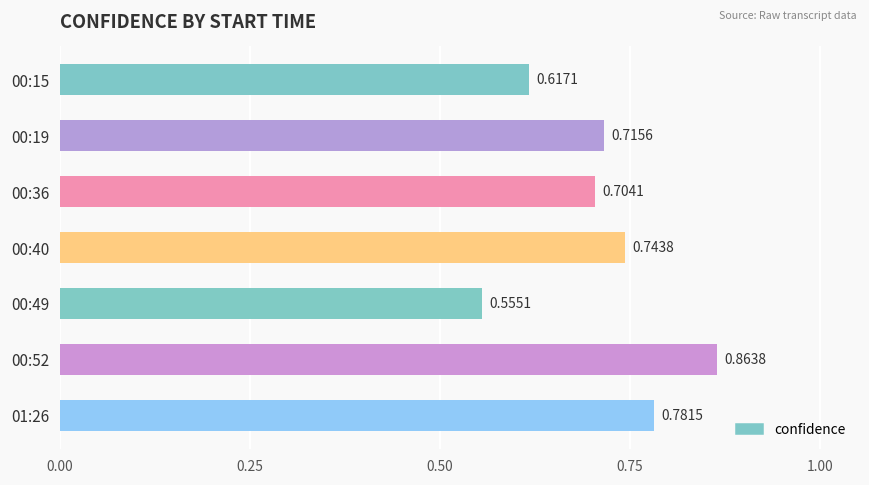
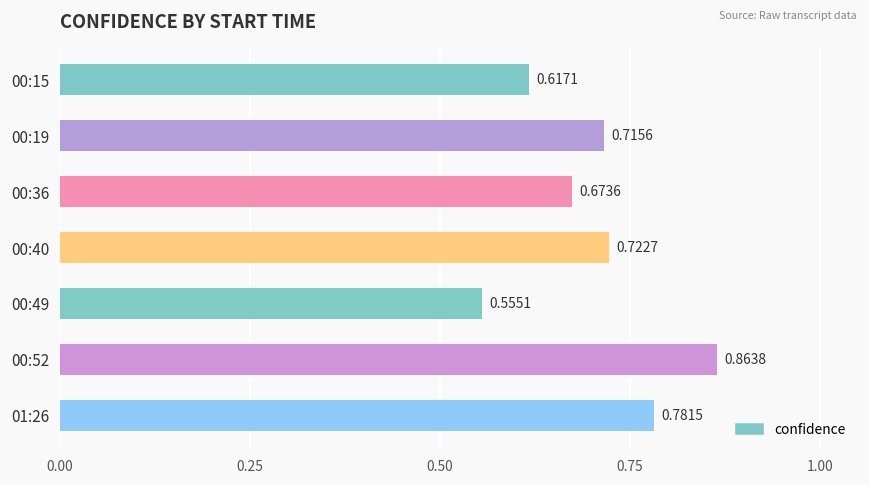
00:36: 0.7041 -> 0.6736
00:40: 0.7438 -> 0.7227
